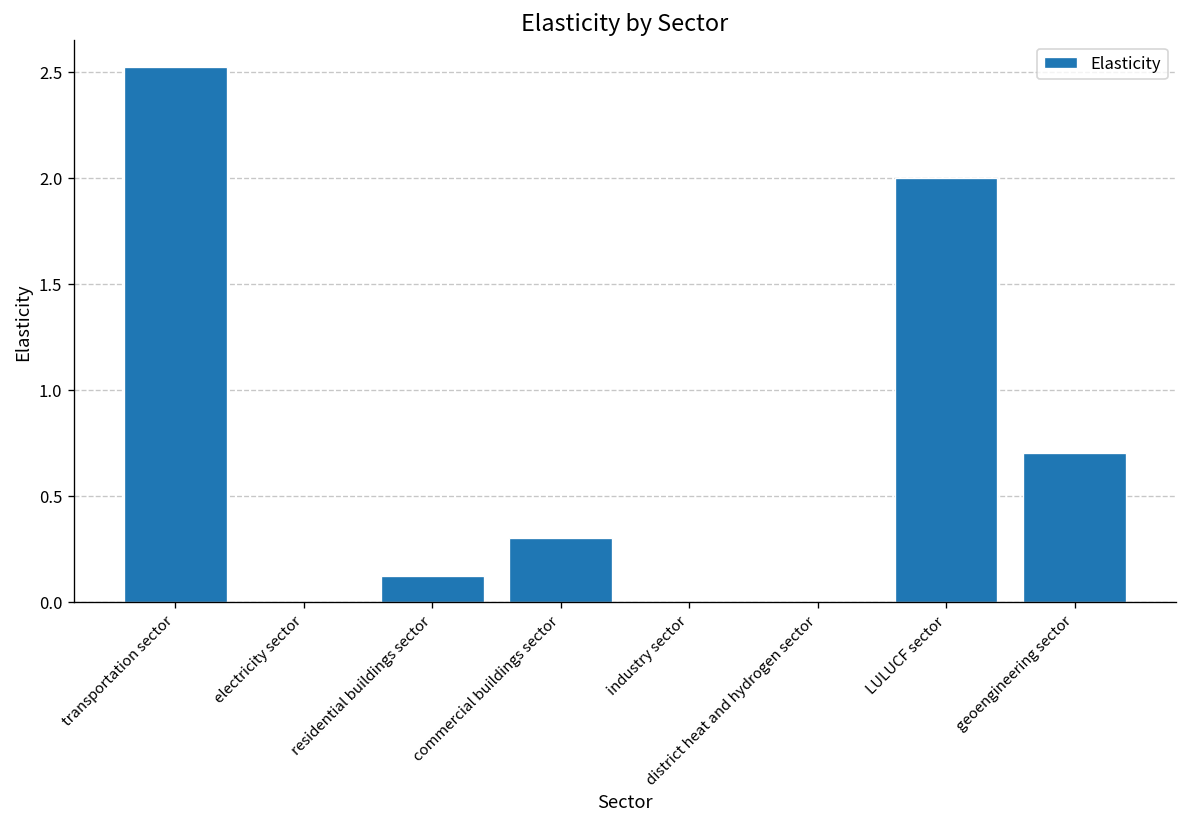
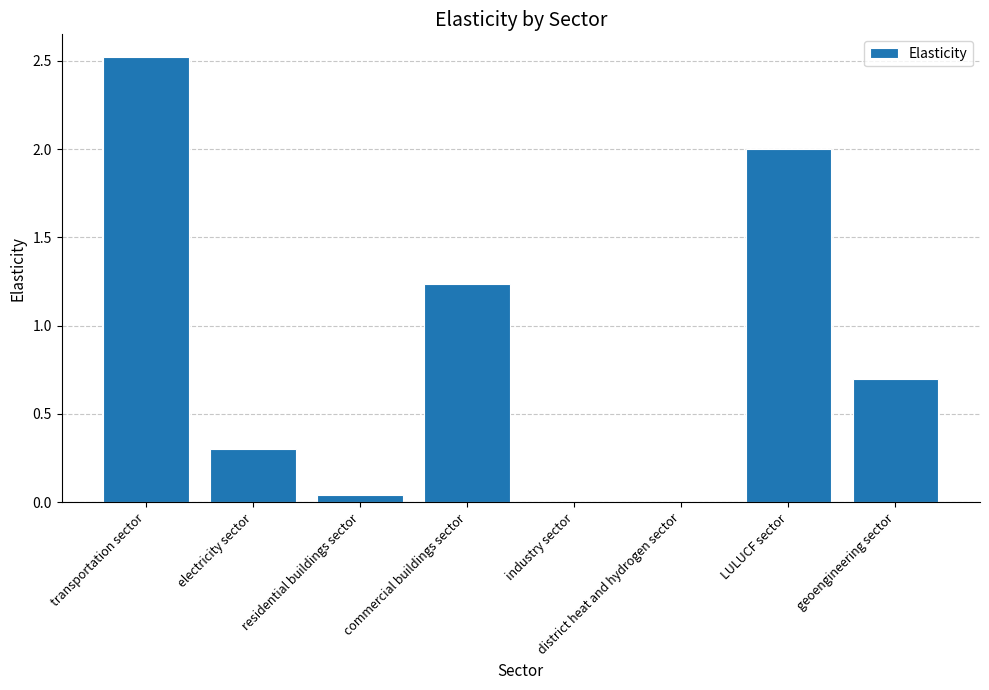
electricity sector: 0.0 -> 0.3
residential buildings sector: 0.12 -> 0.04
commercial buildings sector: 0.30 -> 1.23
